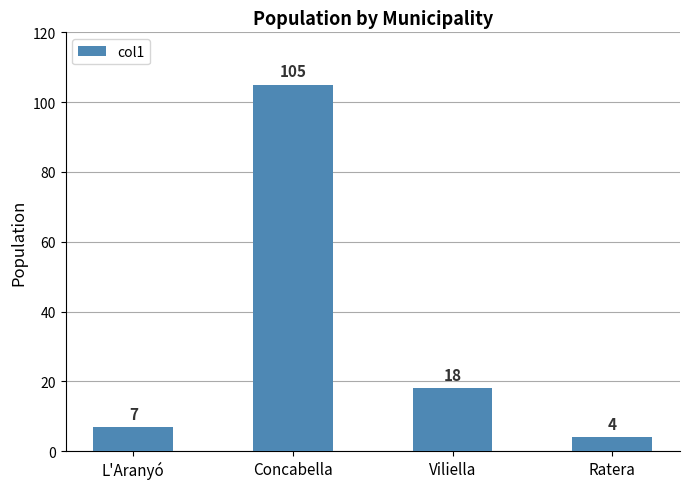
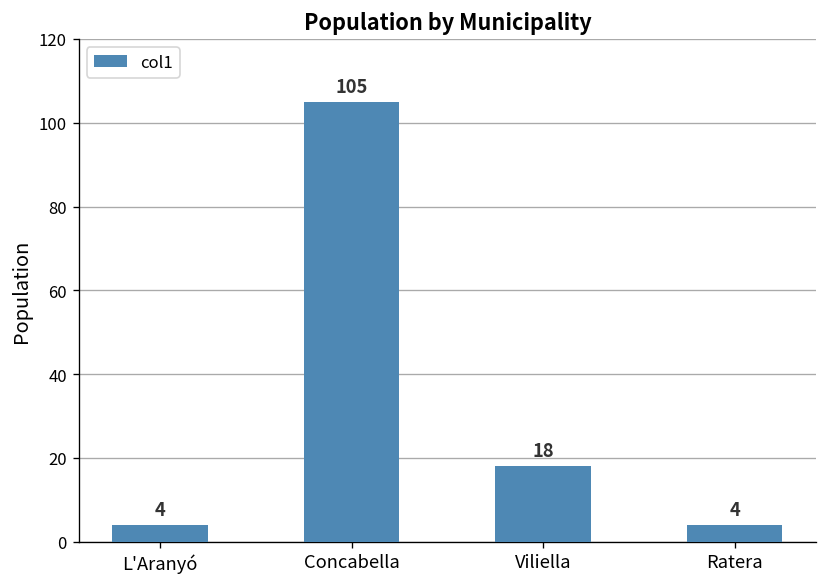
L'Aranyó: 7 -> 4
